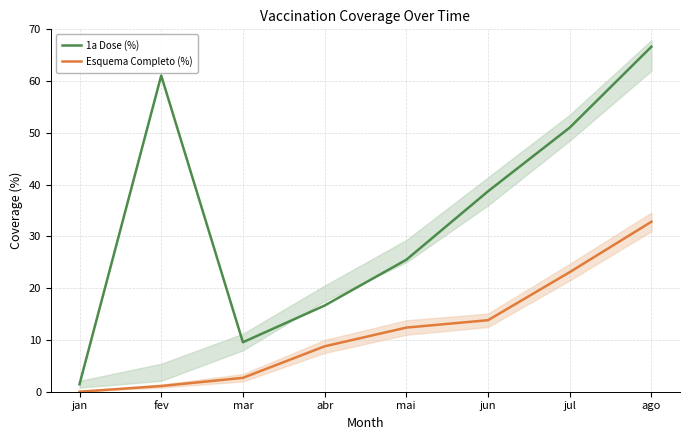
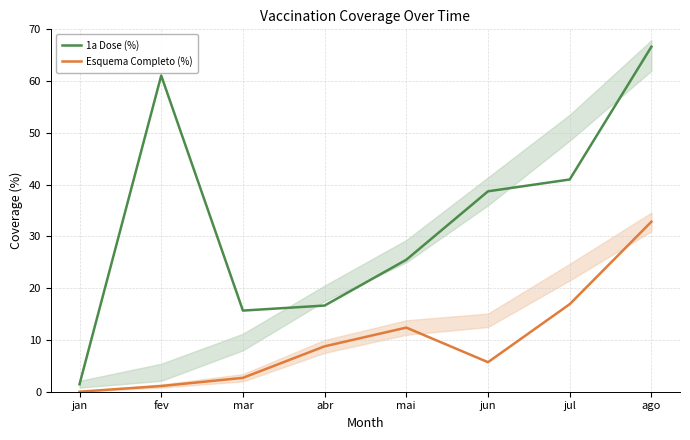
1a Dose (%), mar: 10 -> 16
Esquema Completo (%), jun: 14 -> 6
1a Dose (%), jul: 51 -> 41
Esquema Completo (%), jul: 23 -> 17
